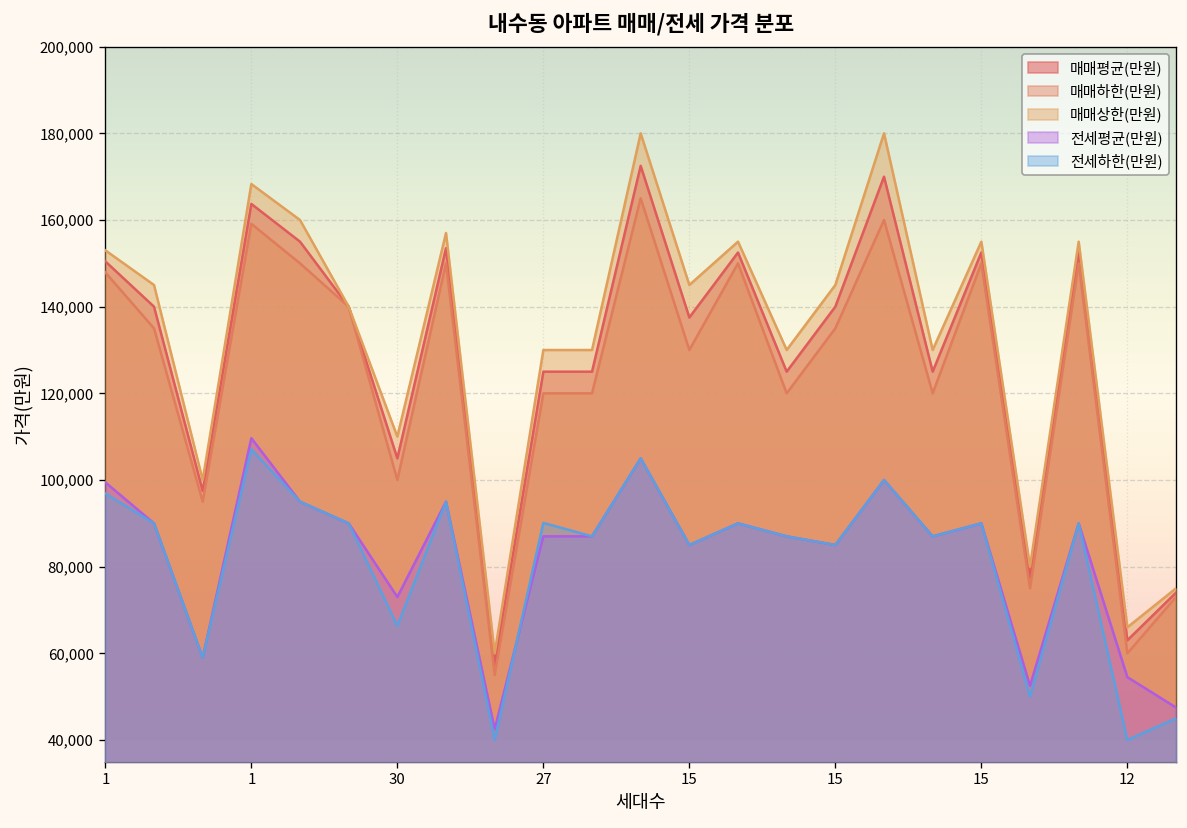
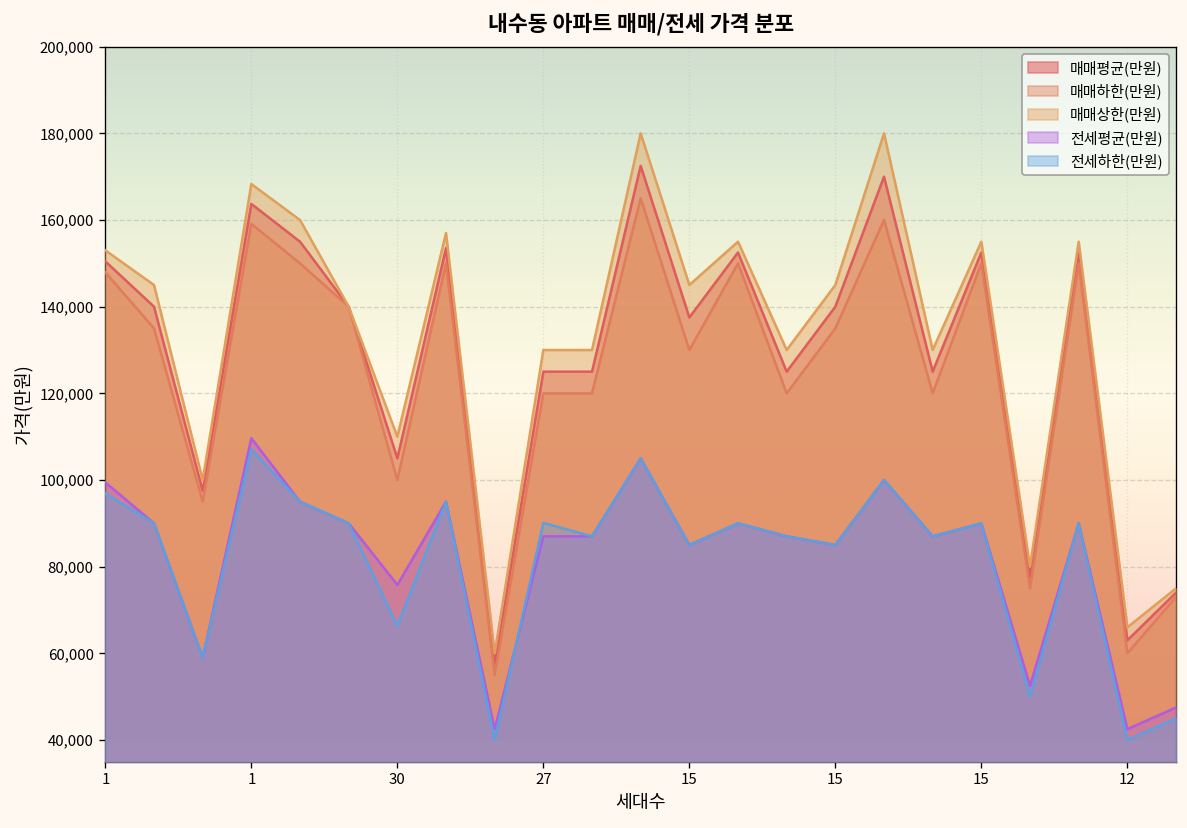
전세평균(만원), 30: 73,000 -> 76,000
전세평균(만원), 12: 55,000 -> 43,000
